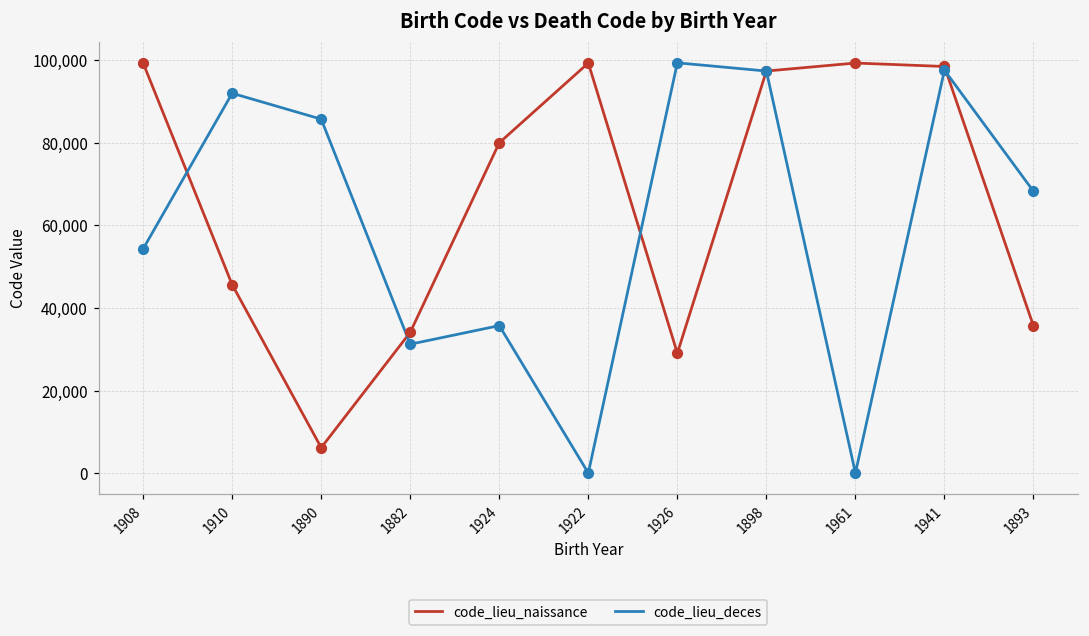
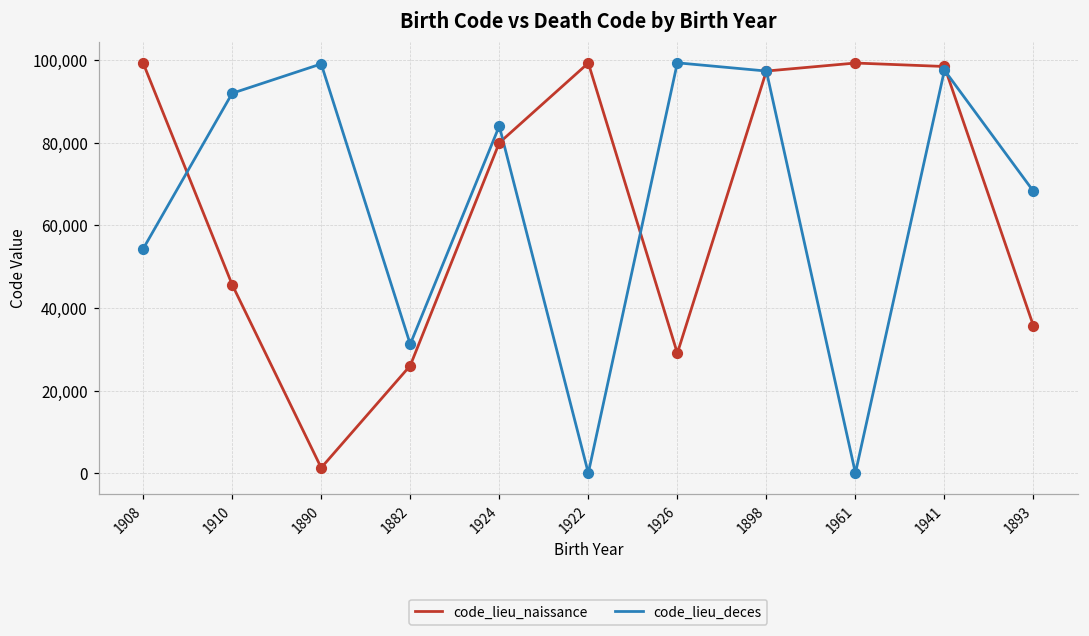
code_lieu_naissance, 1890: 6,000 -> 1,000
code_lieu_deces, 1890: 86,000 -> 99,000
code_lieu_naissance, 1882: 34,000 -> 26,000
code_lieu_deces, 1924: 36,000 -> 84,000
